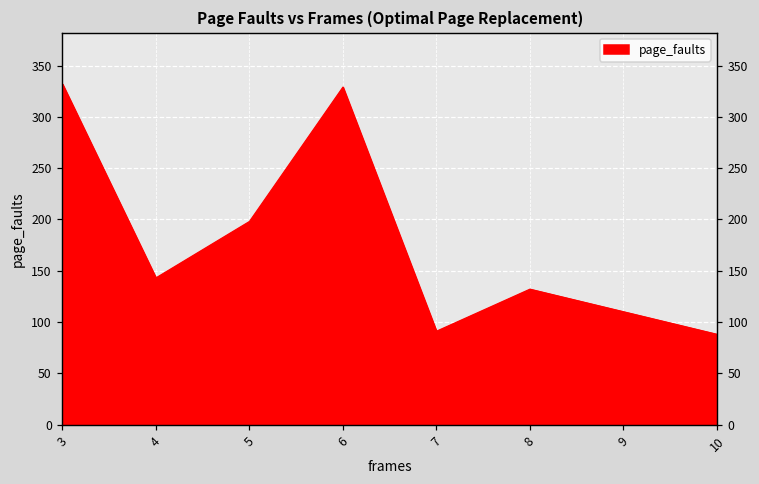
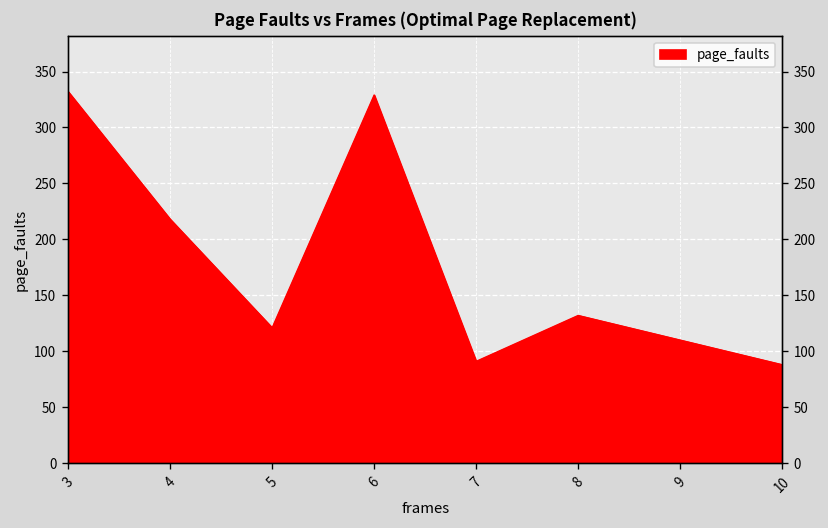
4: 140 -> 220
5: 200 -> 120
